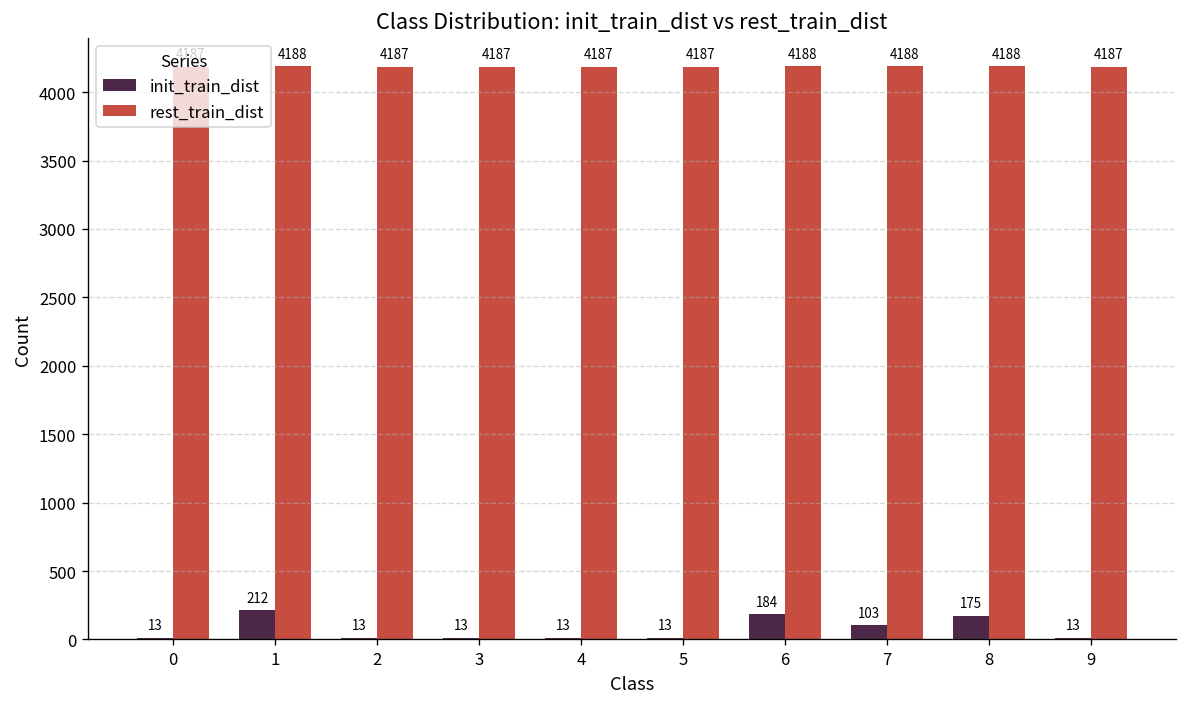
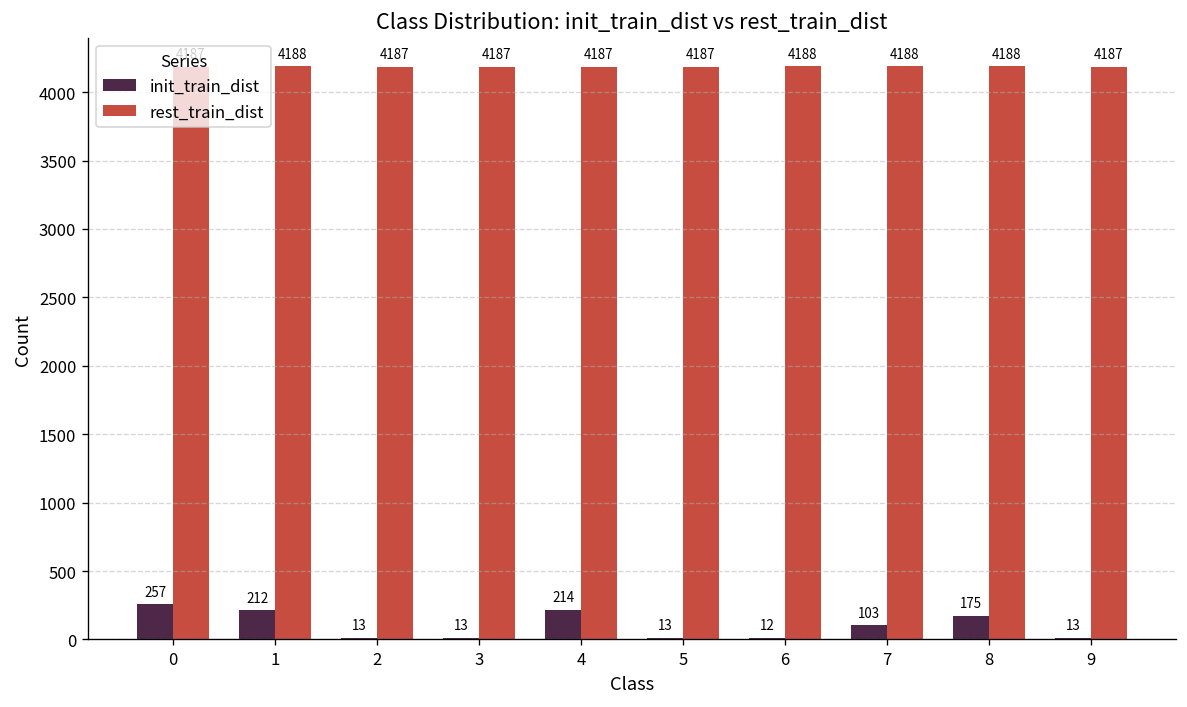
init_train_dist, 0: 13 -> 257
init_train_dist, 4: 13 -> 214
init_train_dist, 6: 184 -> 12
